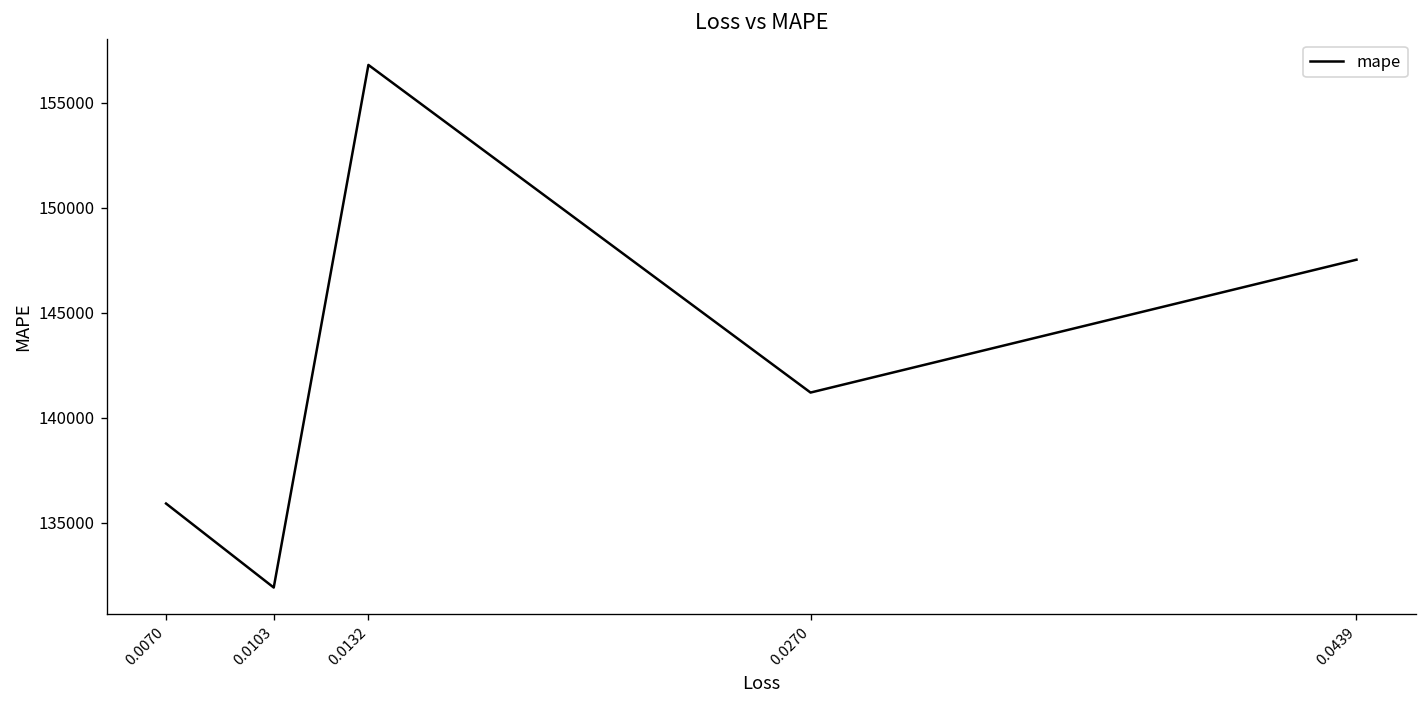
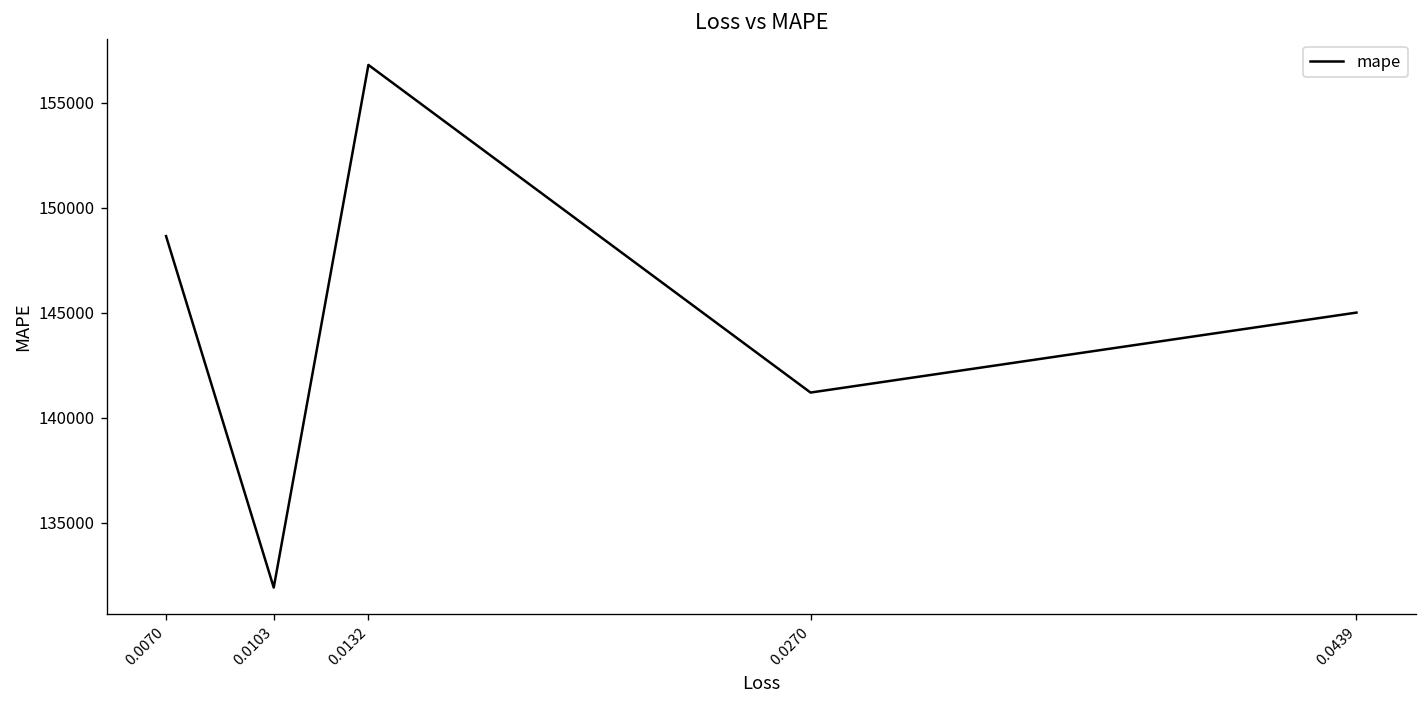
0.0070: 135900 -> 148600
0.0439: 147500 -> 145000
